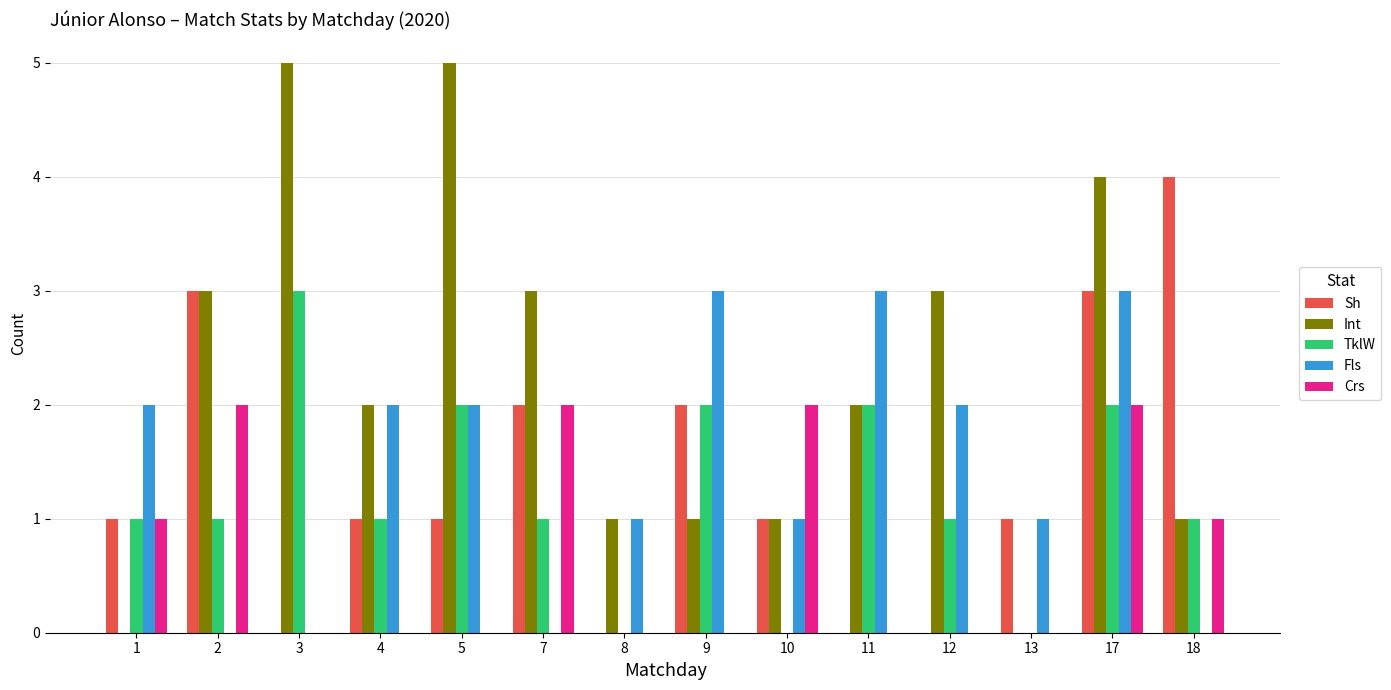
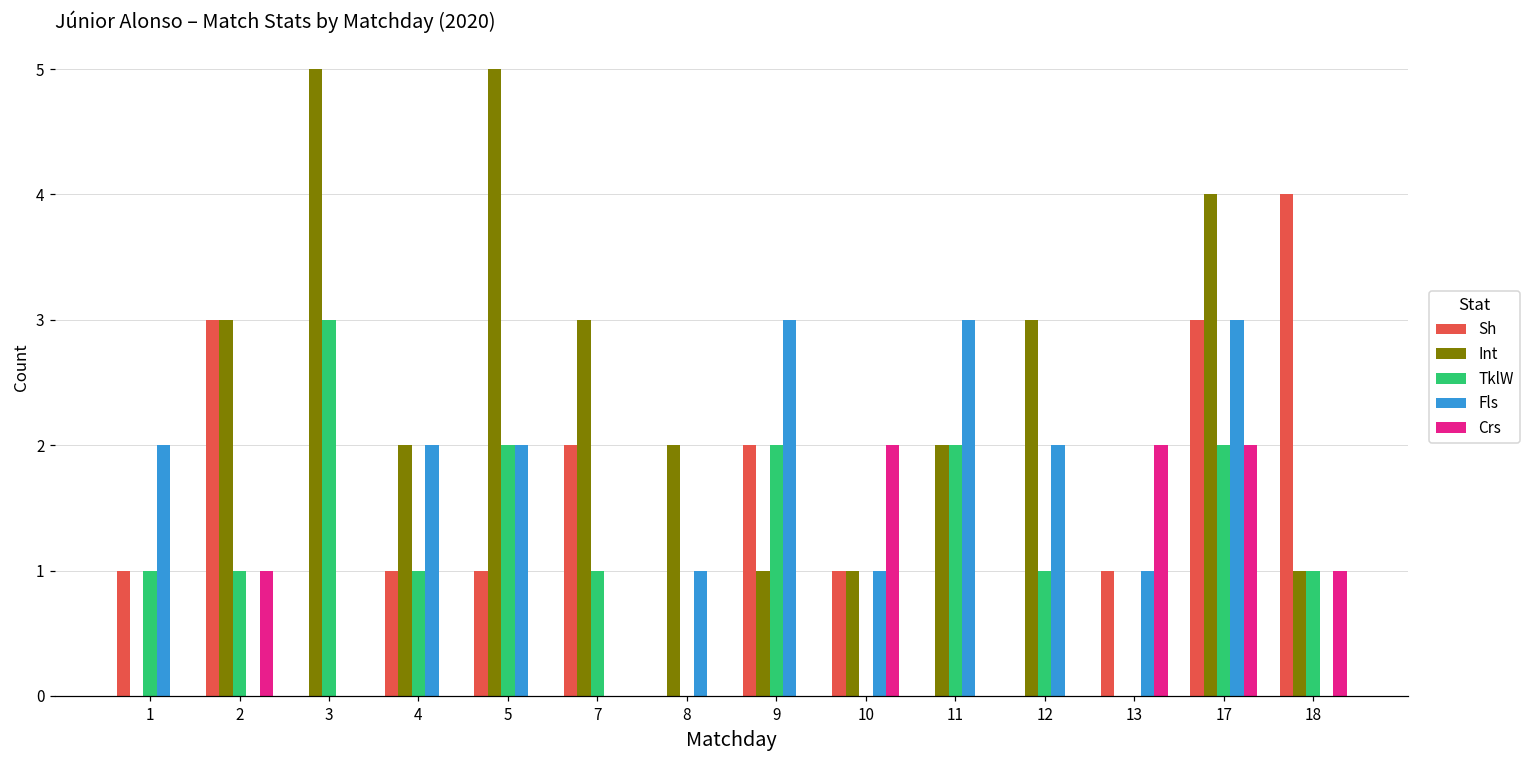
Crs, 1: 1 -> 0
Crs, 2: 2 -> 1
Crs, 7: 2 -> 0
Int, 8: 1 -> 2
Crs, 13: 0 -> 2
